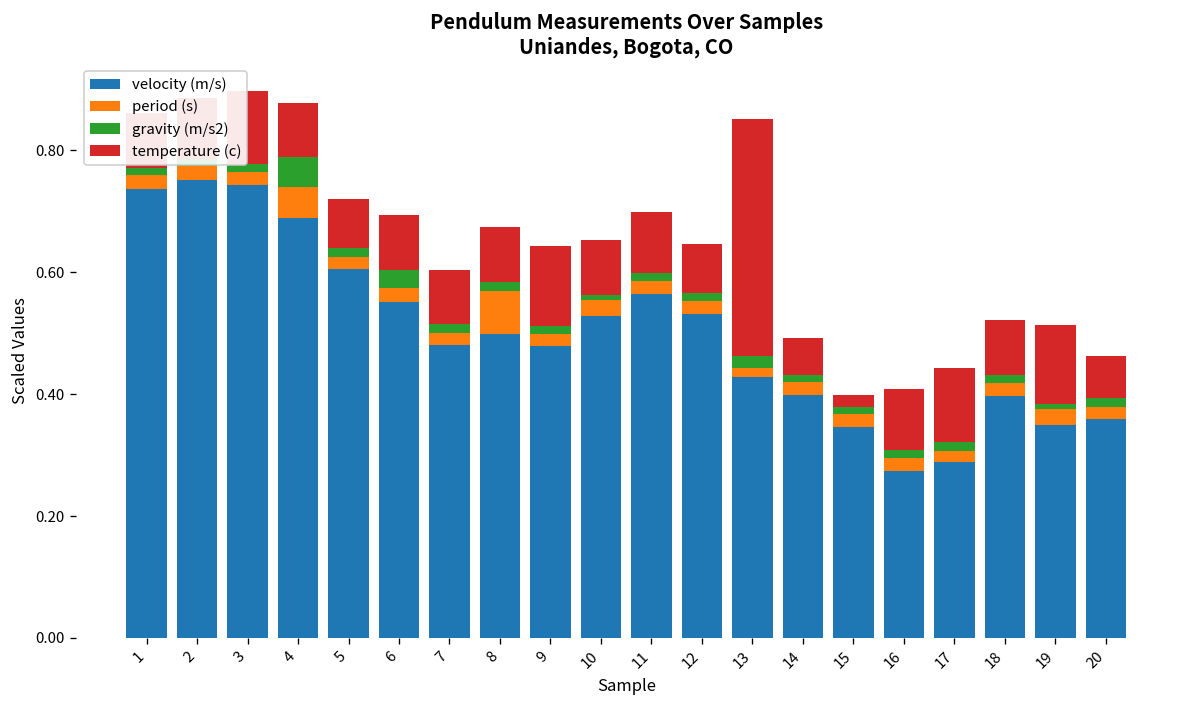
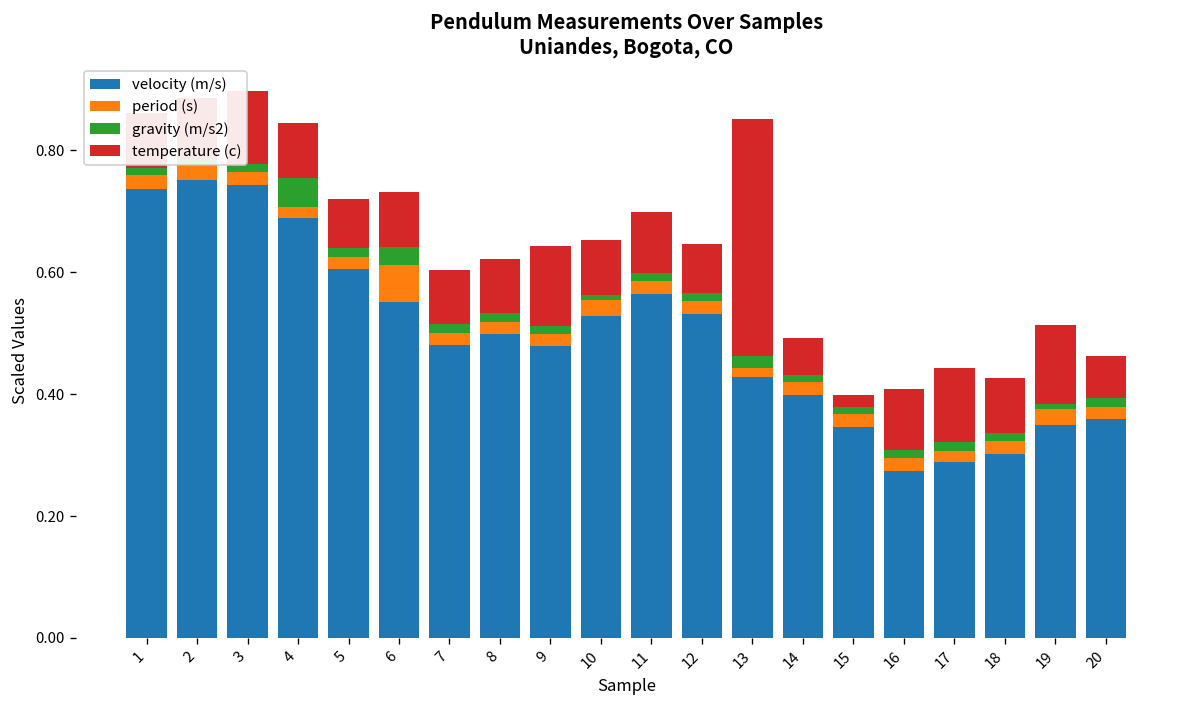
period (s), 4: 0.05 -> 0.02
period (s), 6: 0.02 -> 0.06
period (s), 8: 0.07 -> 0.02
velocity (m/s), 18: 0.40 -> 0.30
